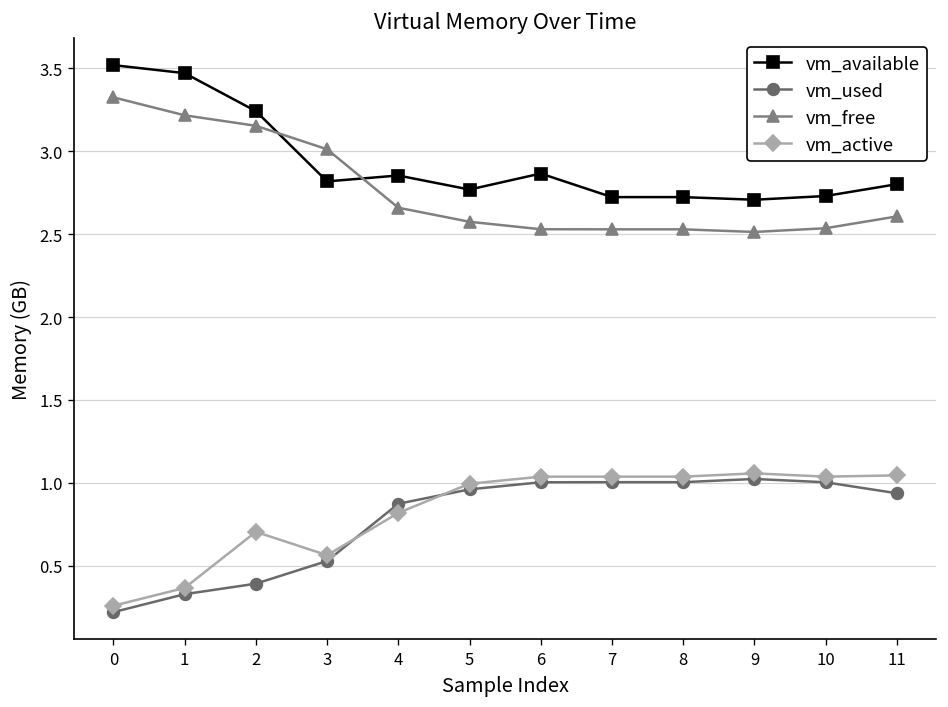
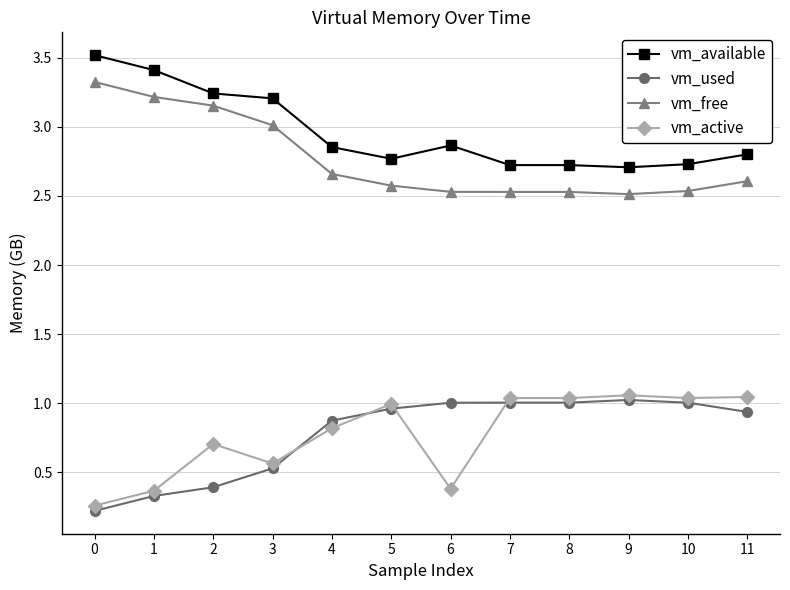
vm_available, 1: 3.47 -> 3.41
vm_available, 3: 2.82 -> 3.20
vm_active, 6: 1.04 -> 0.38
